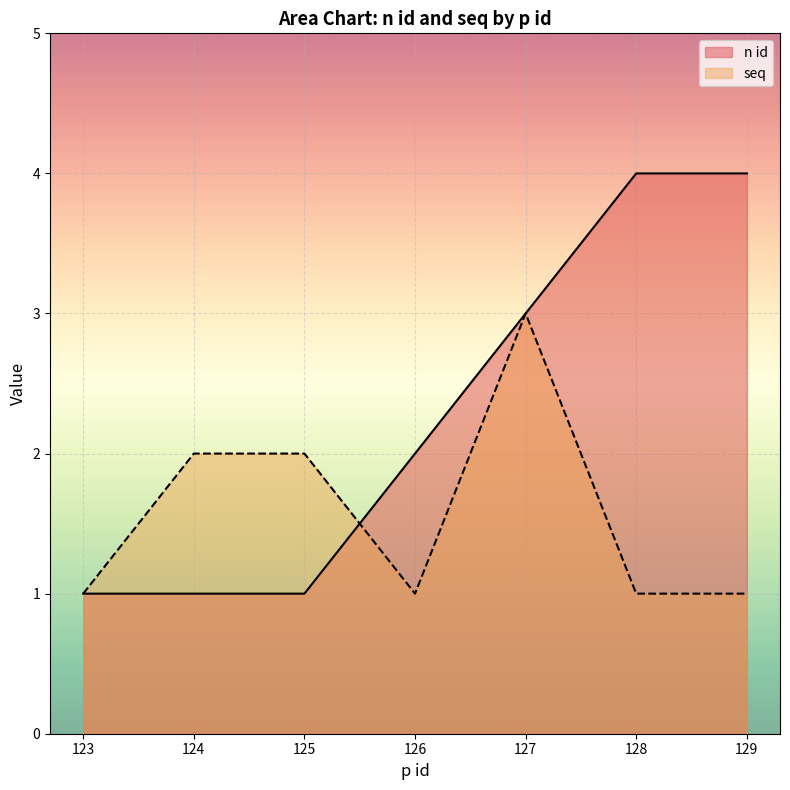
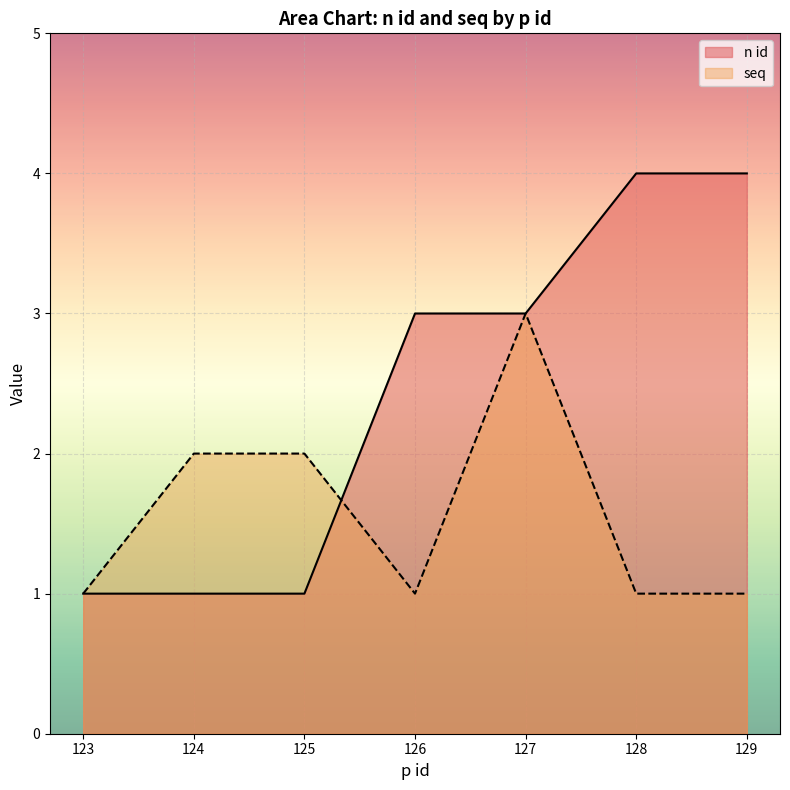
n id, 126: 2 -> 3
